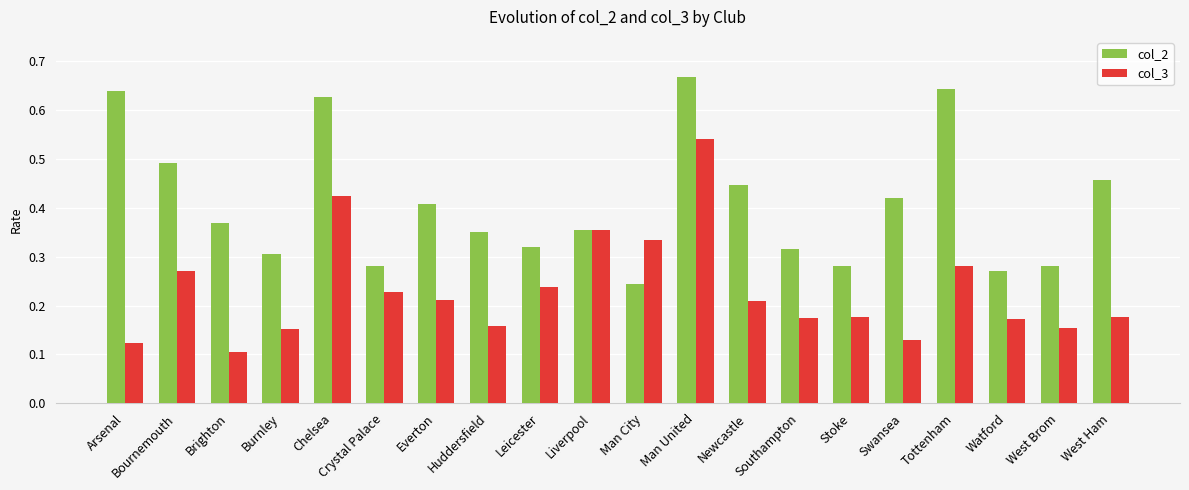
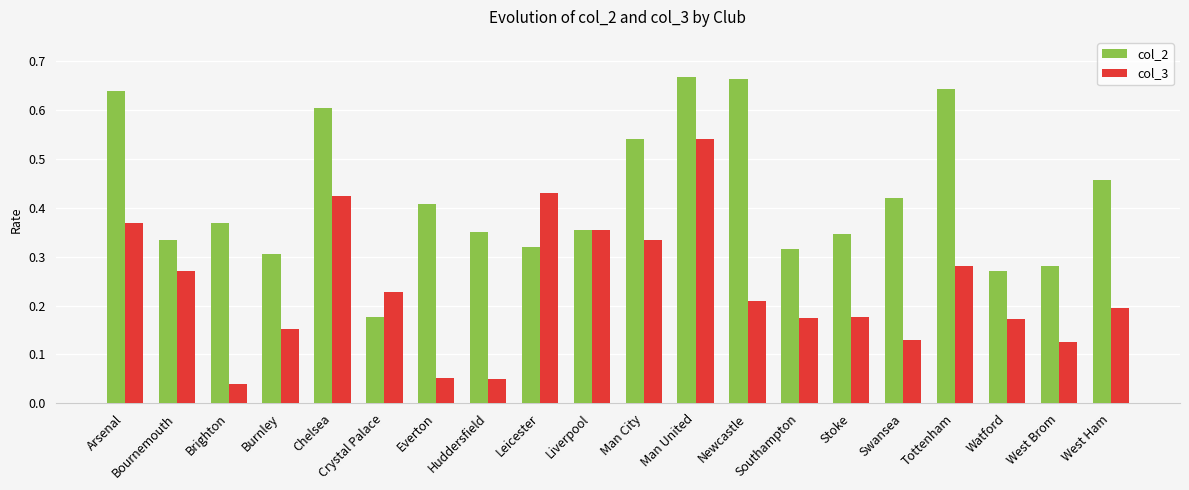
col_3, Arsenal: 0.12 -> 0.37
col_2, Bournemouth: 0.49 -> 0.33
col_3, Brighton: 0.11 -> 0.04
col_2, Chelsea: 0.63 -> 0.61
col_2, Crystal Palace: 0.28 -> 0.18
col_3, Everton: 0.21 -> 0.05
col_3, Huddersfield: 0.16 -> 0.05
col_3, Leicester: 0.24 -> 0.43
col_2, Man City: 0.24 -> 0.54
col_2, Newcastle: 0.45 -> 0.66
col_2, Stoke: 0.28 -> 0.35
col_3, West Brom: 0.15 -> 0.12
col_3, West Ham: 0.18 -> 0.19
